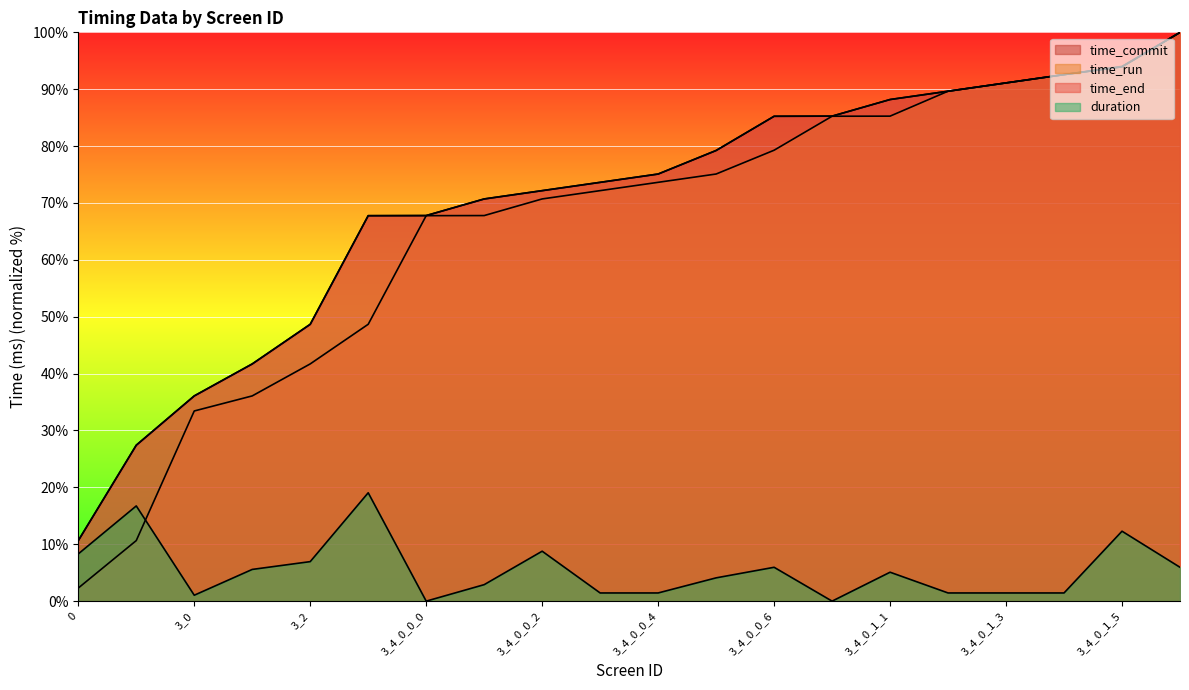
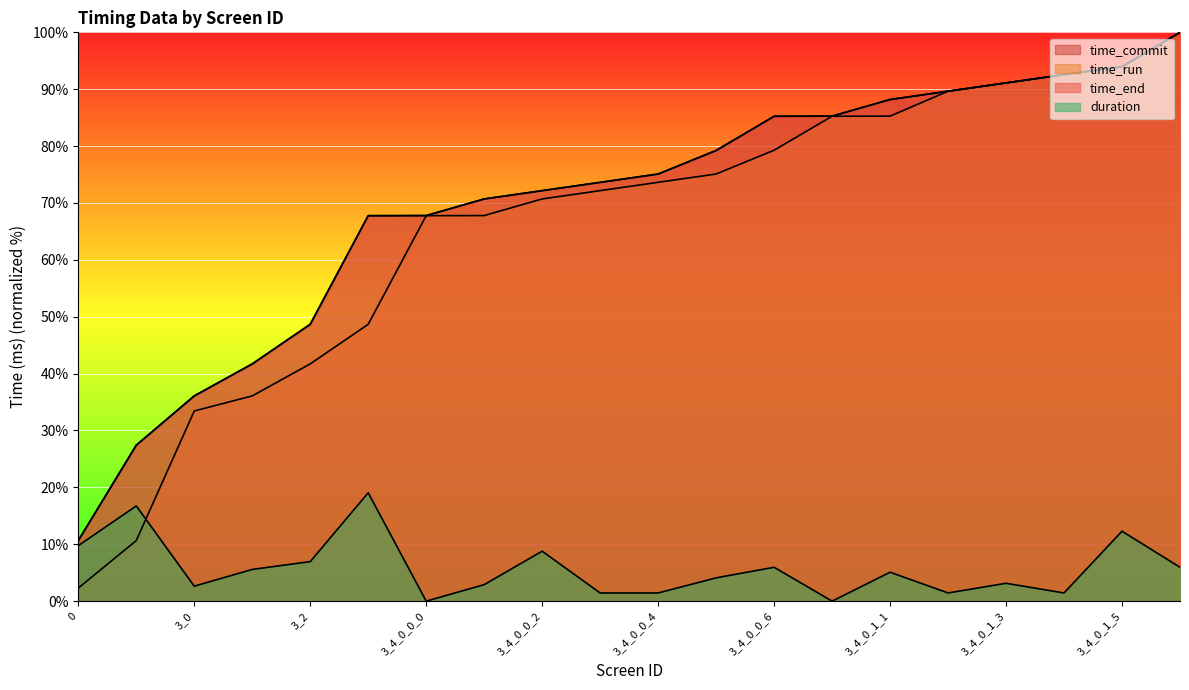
duration, 0: 8% -> 10%
duration, 3_0: 1% -> 3%
duration, 3_4_0_1_3: 1% -> 3%
